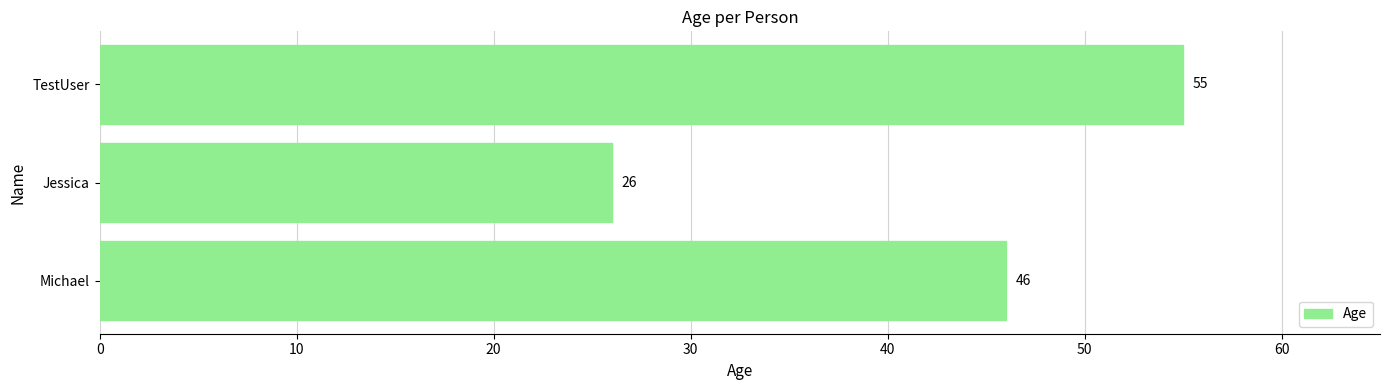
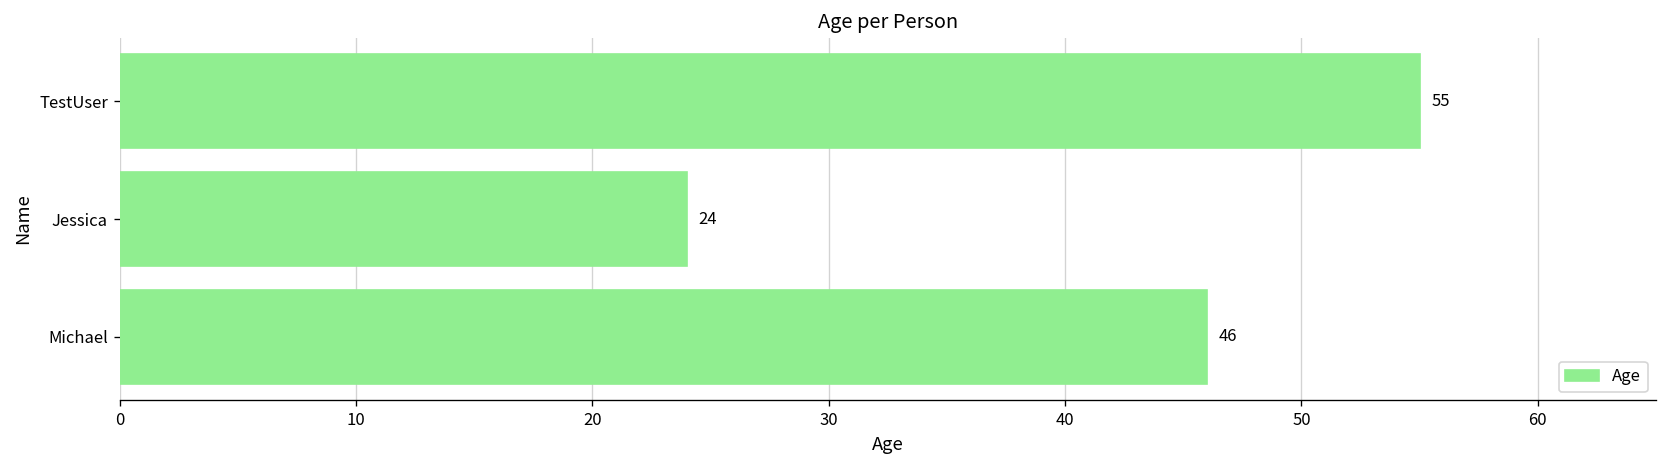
Jessica: 26 -> 24
